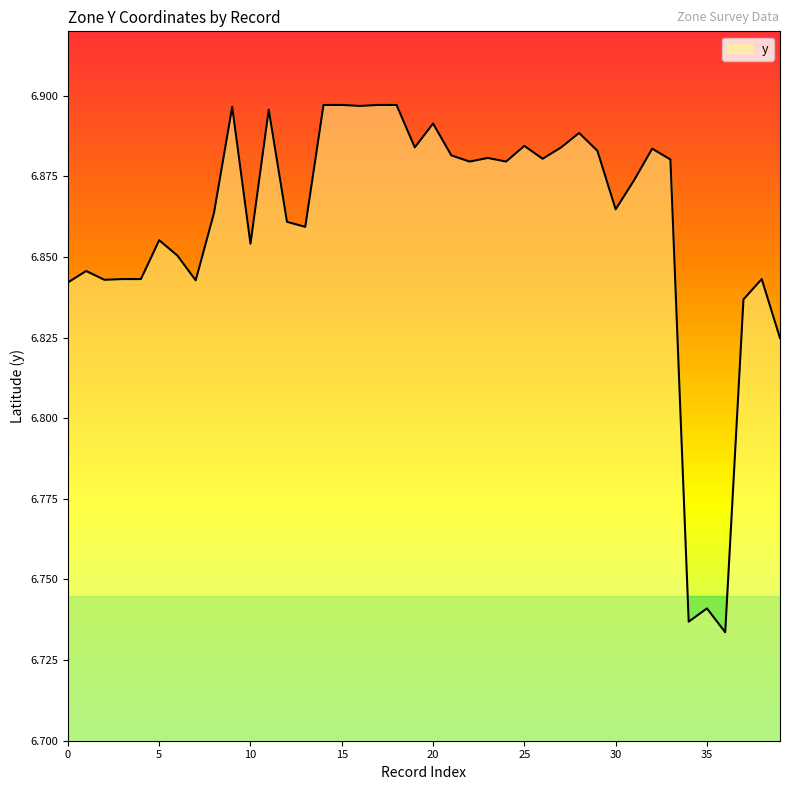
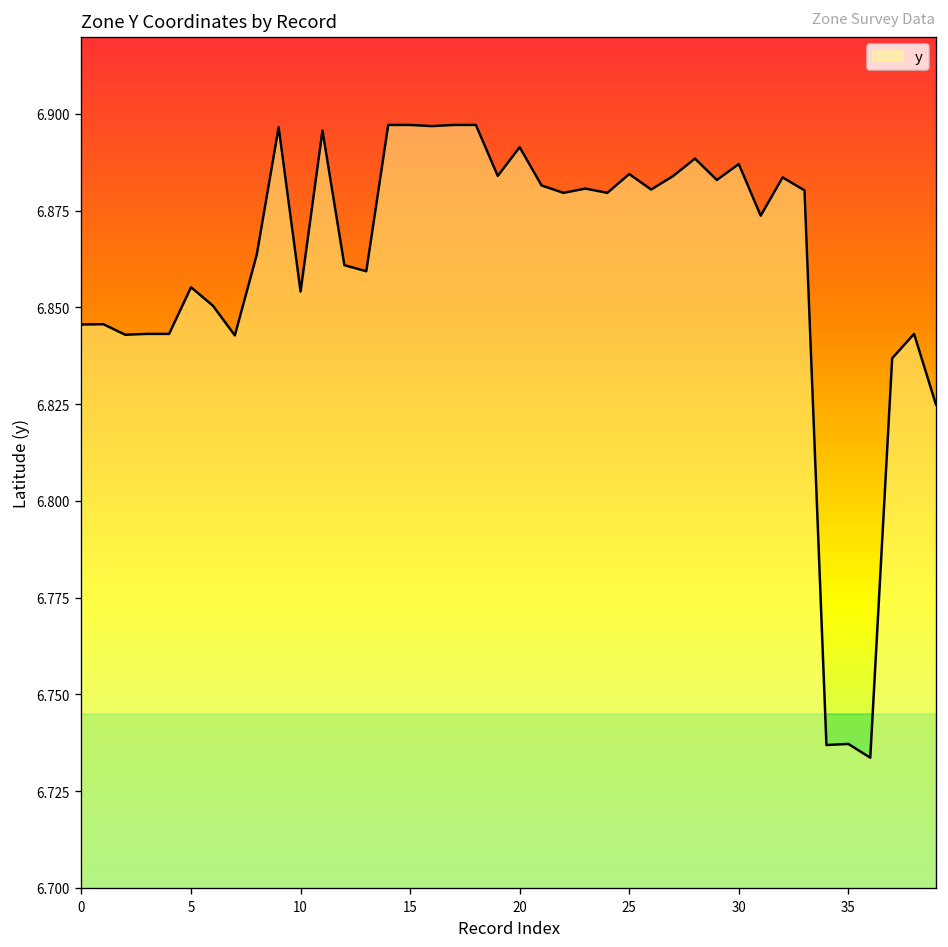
0: 6.842 -> 6.846
30: 6.865 -> 6.887
35: 6.741 -> 6.737
